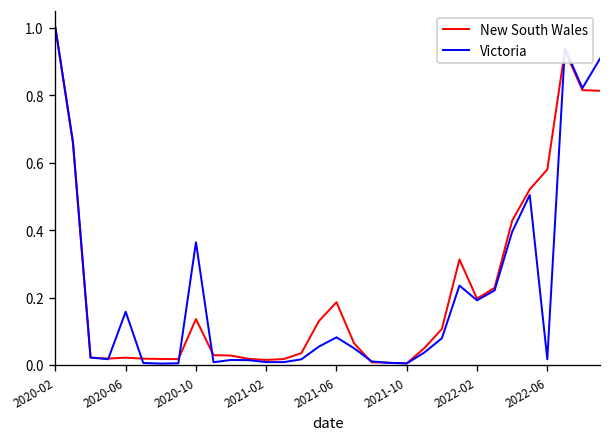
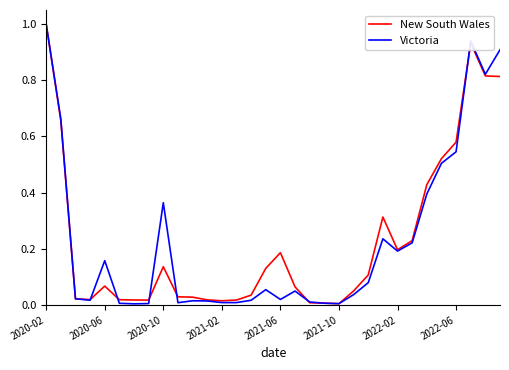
New South Wales, 2020-06: 0.02 -> 0.07
Victoria, 2021-06: 0.08 -> 0.02
Victoria, 2022-06: 0.02 -> 0.55
